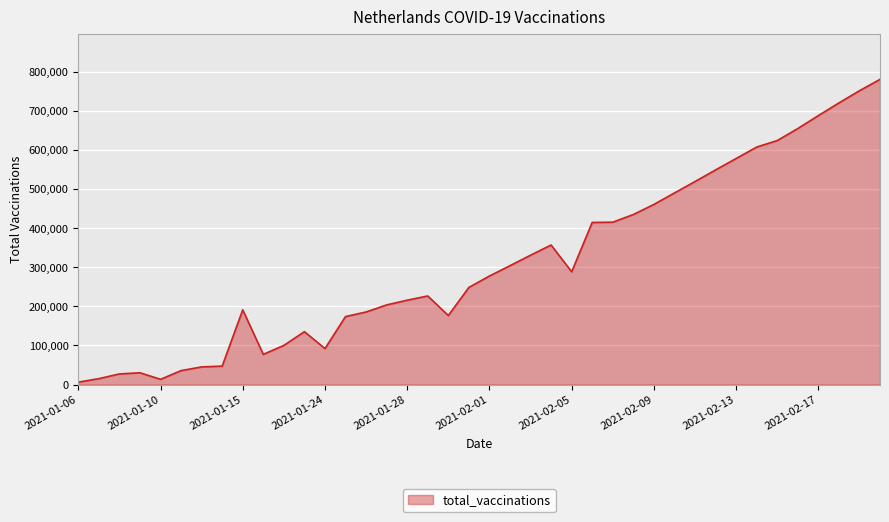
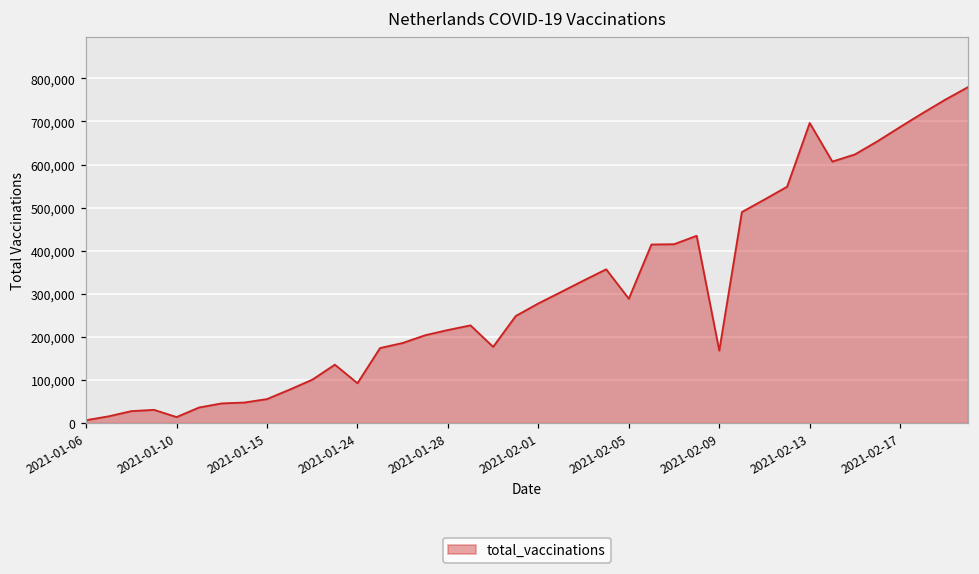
2021-01-15: 190,000 -> 60,000
2021-02-09: 460,000 -> 170,000
2021-02-13: 580,000 -> 700,000
